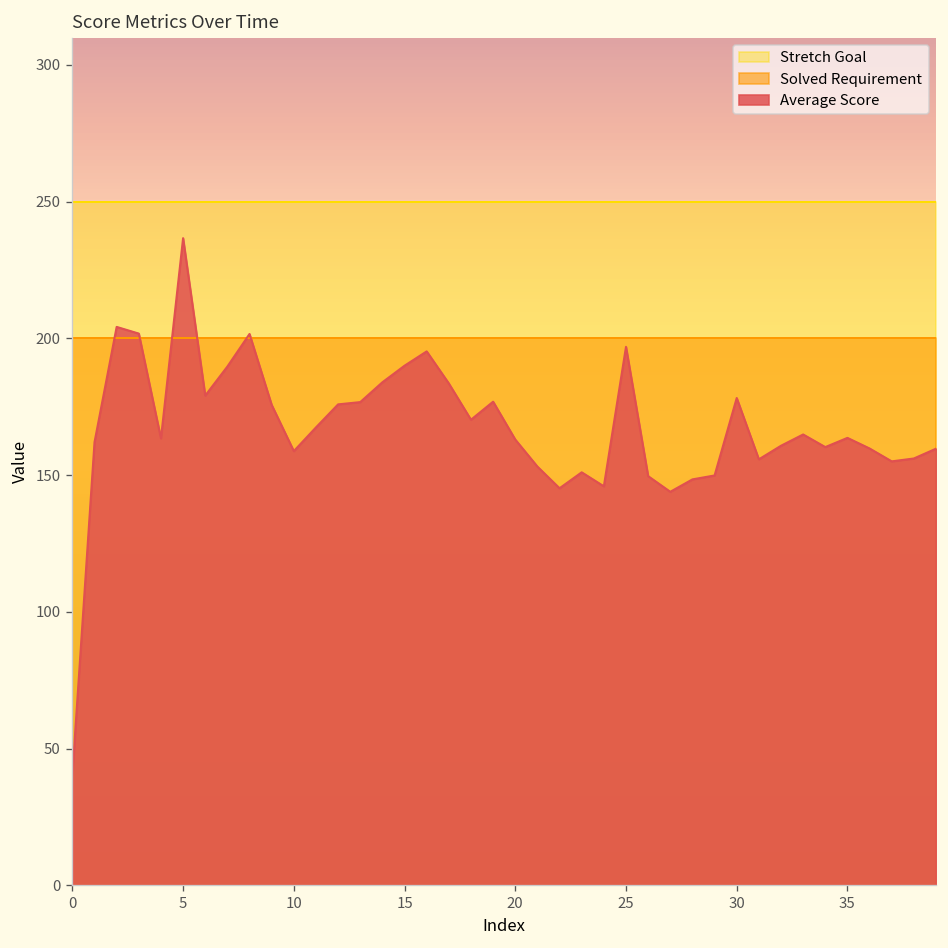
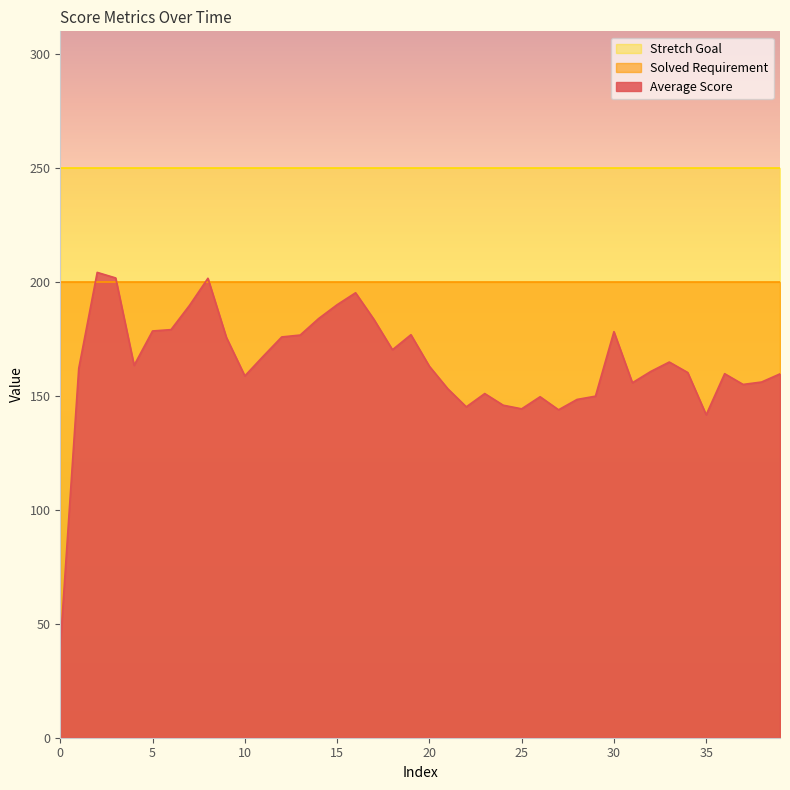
Average Score, 5: 237 -> 179
Average Score, 25: 197 -> 144
Average Score, 35: 164 -> 142
